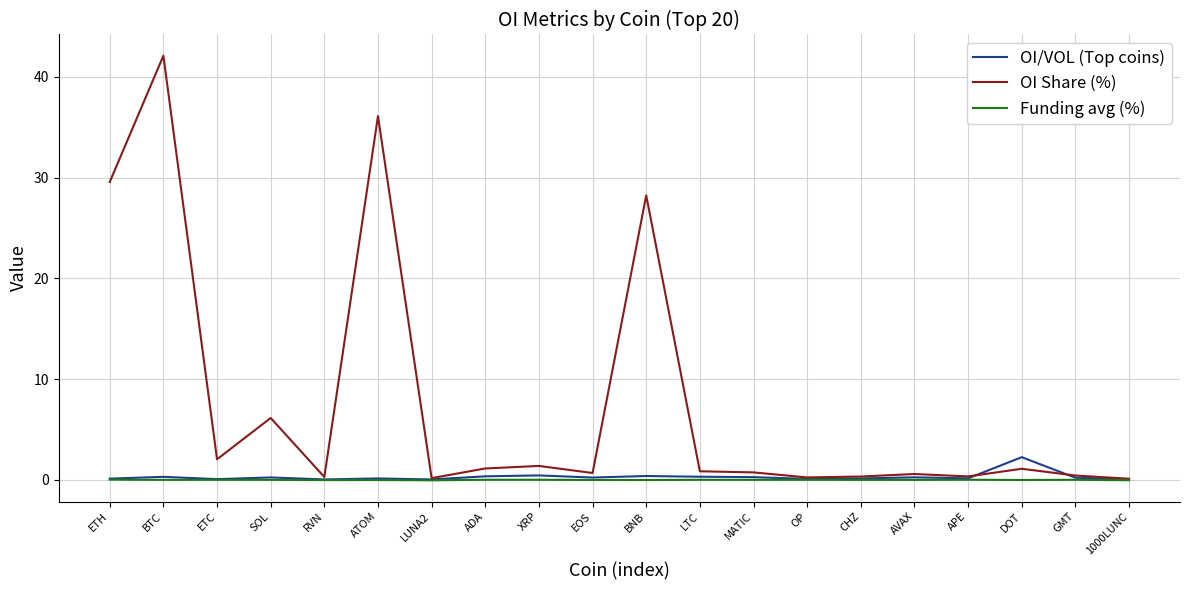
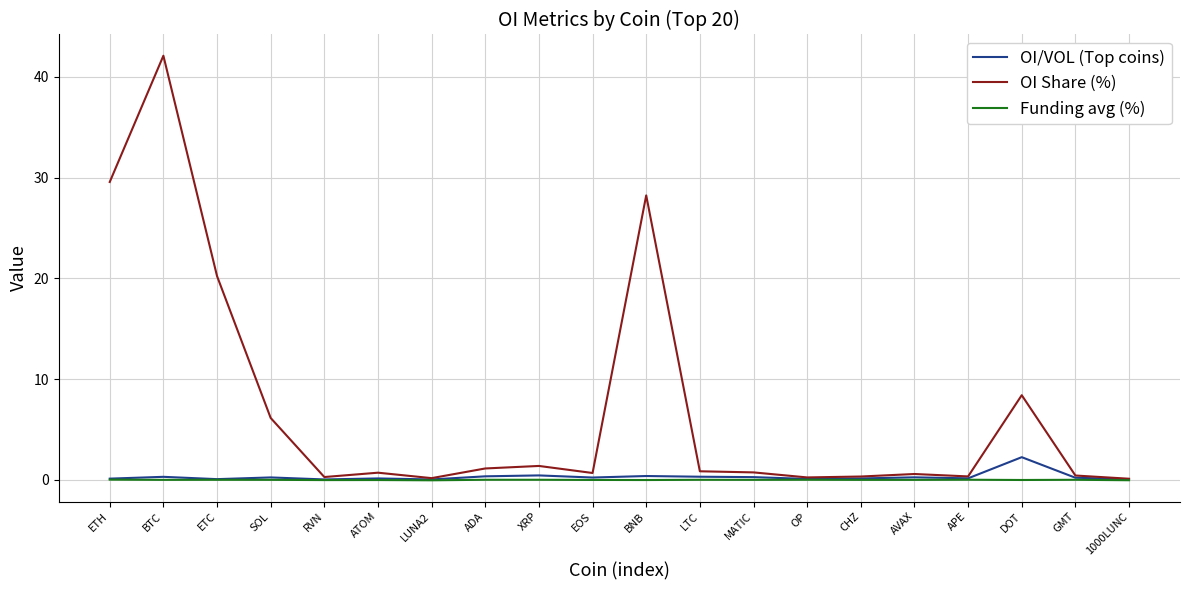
OI Share (%), ETC: 2.0 -> 20.2
OI Share (%), ATOM: 36.1 -> 0.7
OI Share (%), DOT: 1.1 -> 8.4
